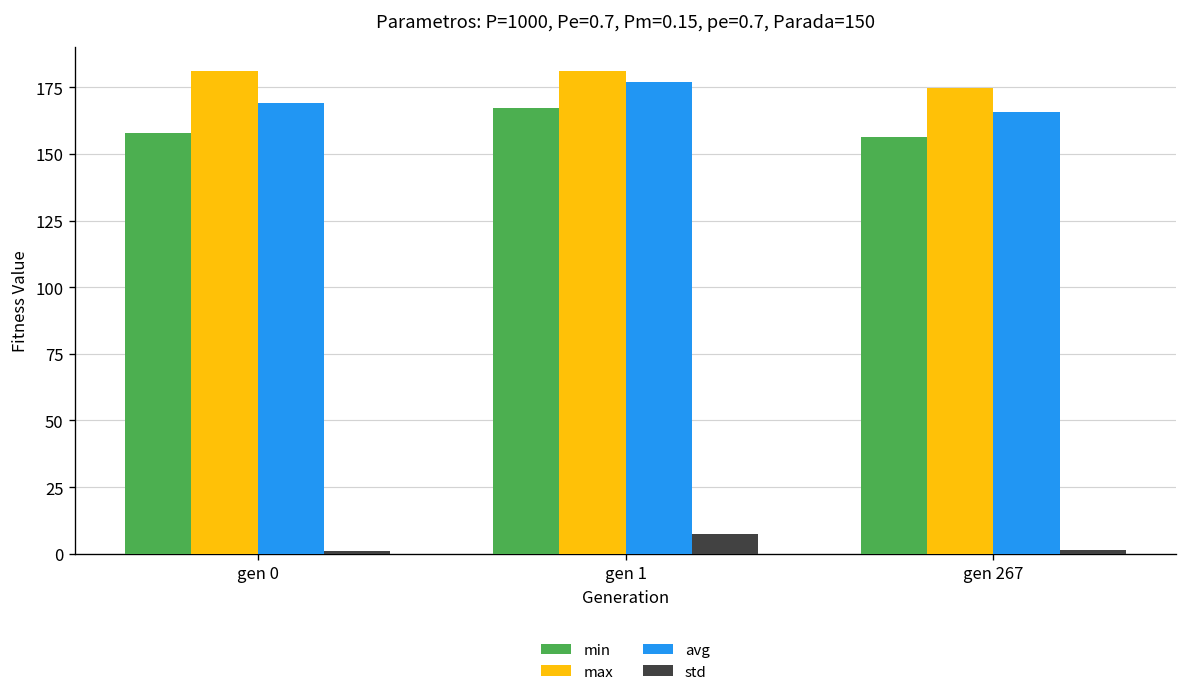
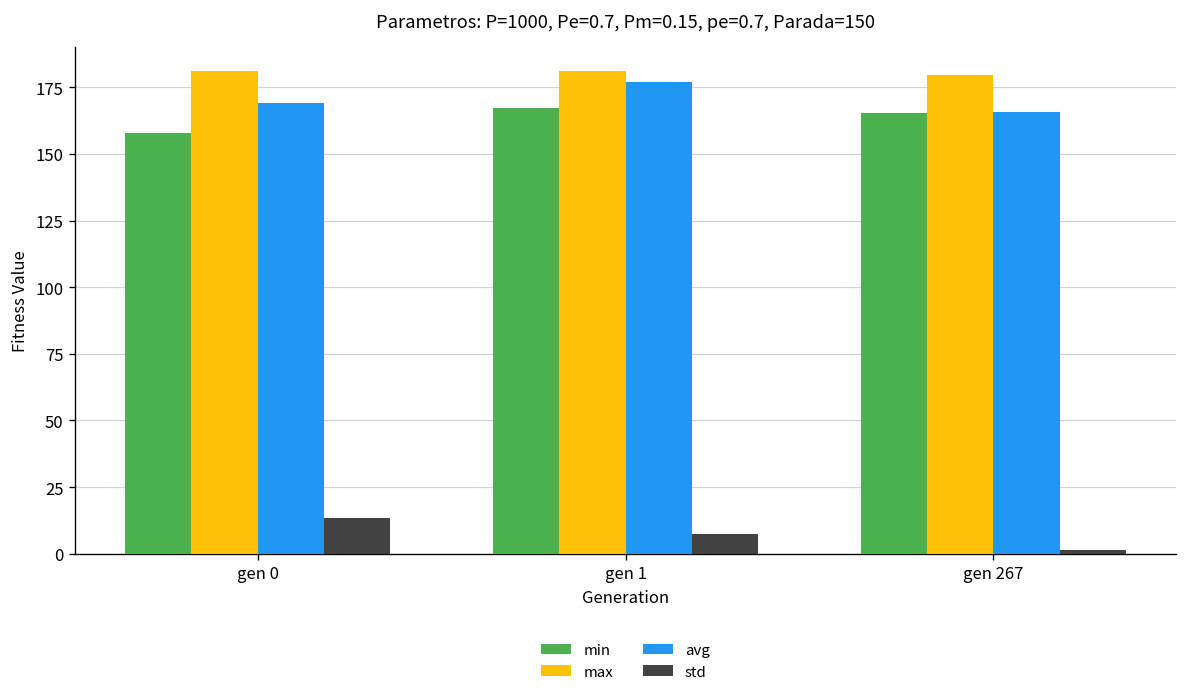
std, gen 0: 1 -> 13
min, gen 267: 156 -> 165
max, gen 267: 175 -> 179
